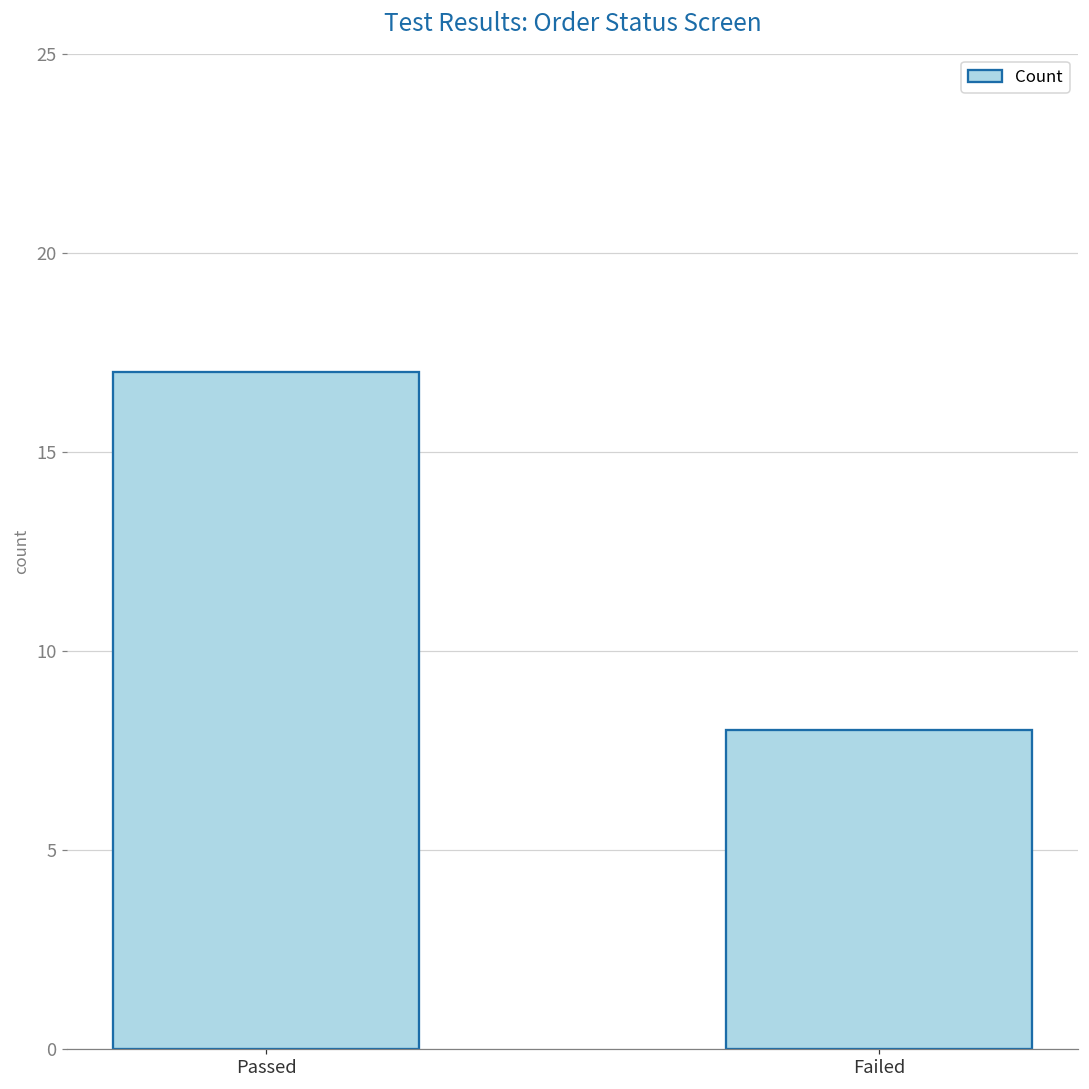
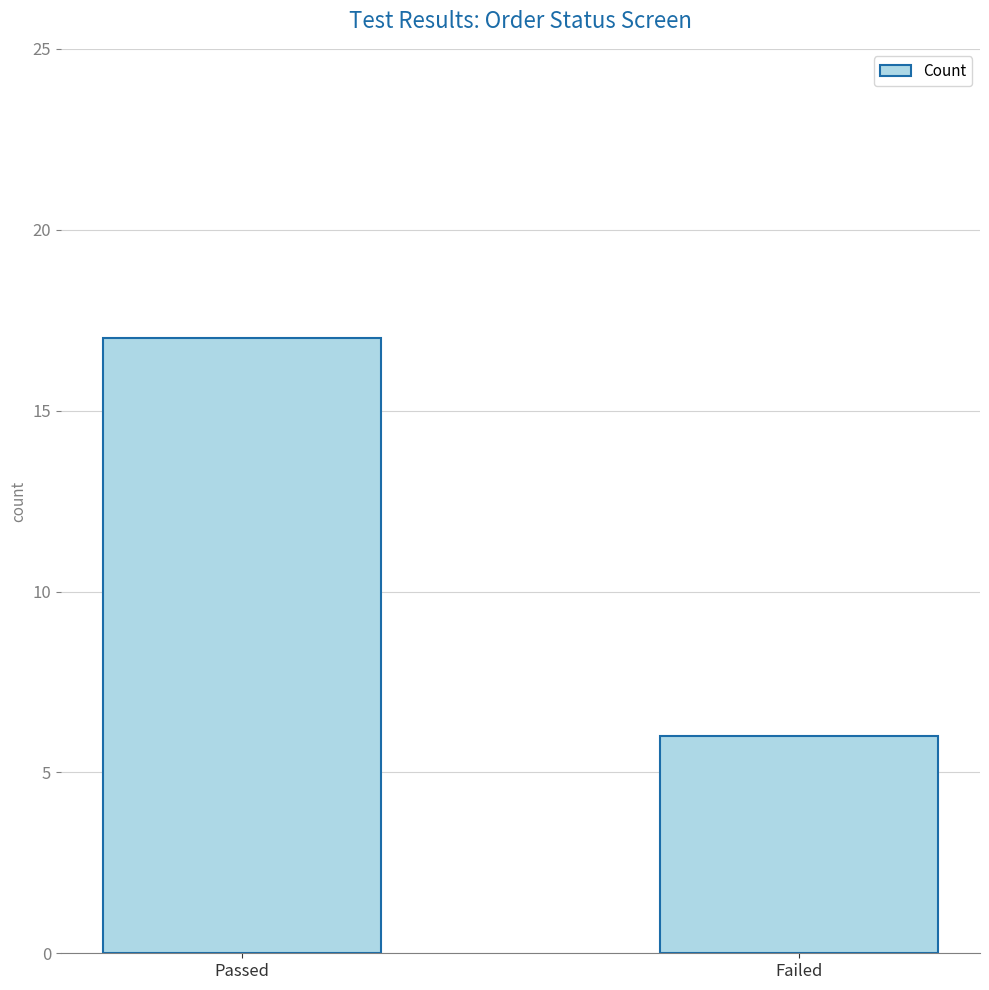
Failed: 8 -> 6
